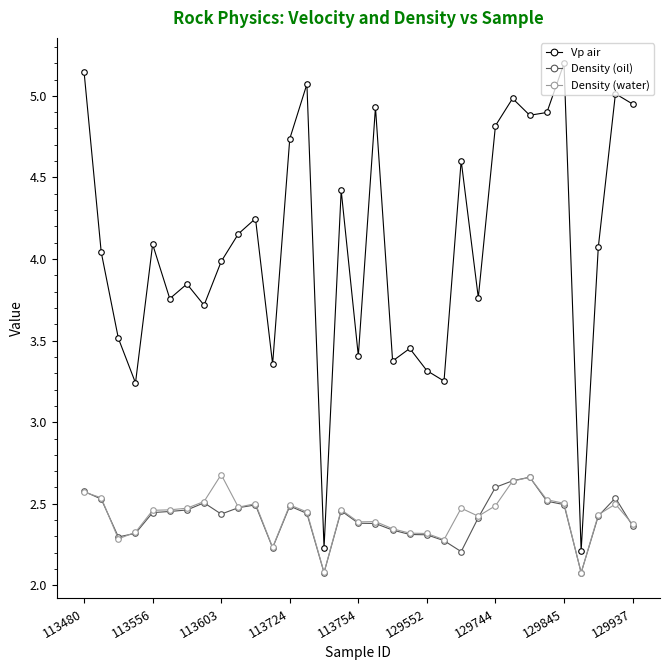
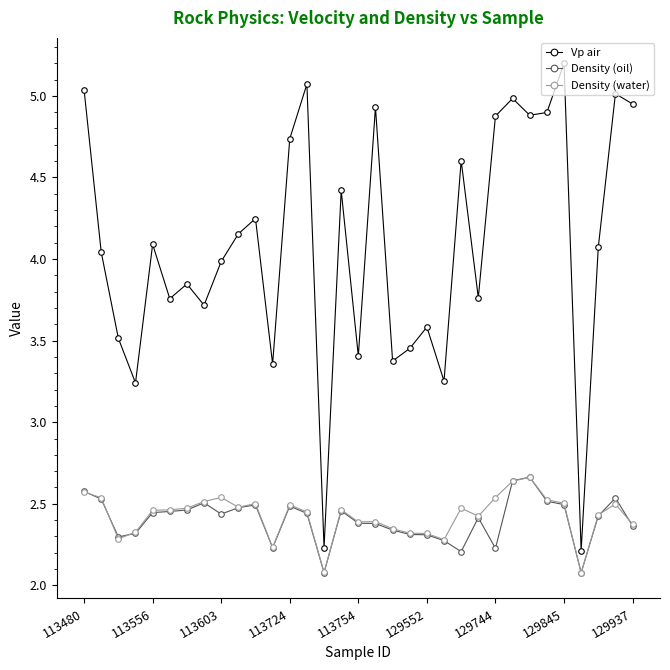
Vp air, 113480: 5.15 -> 5.04
Density (water), 113603: 2.68 -> 2.54
Vp air, 129552: 3.32 -> 3.58
Vp air, 129744: 4.82 -> 4.88
Density (oil), 129744: 2.60 -> 2.23
Density (water), 129744: 2.49 -> 2.54
